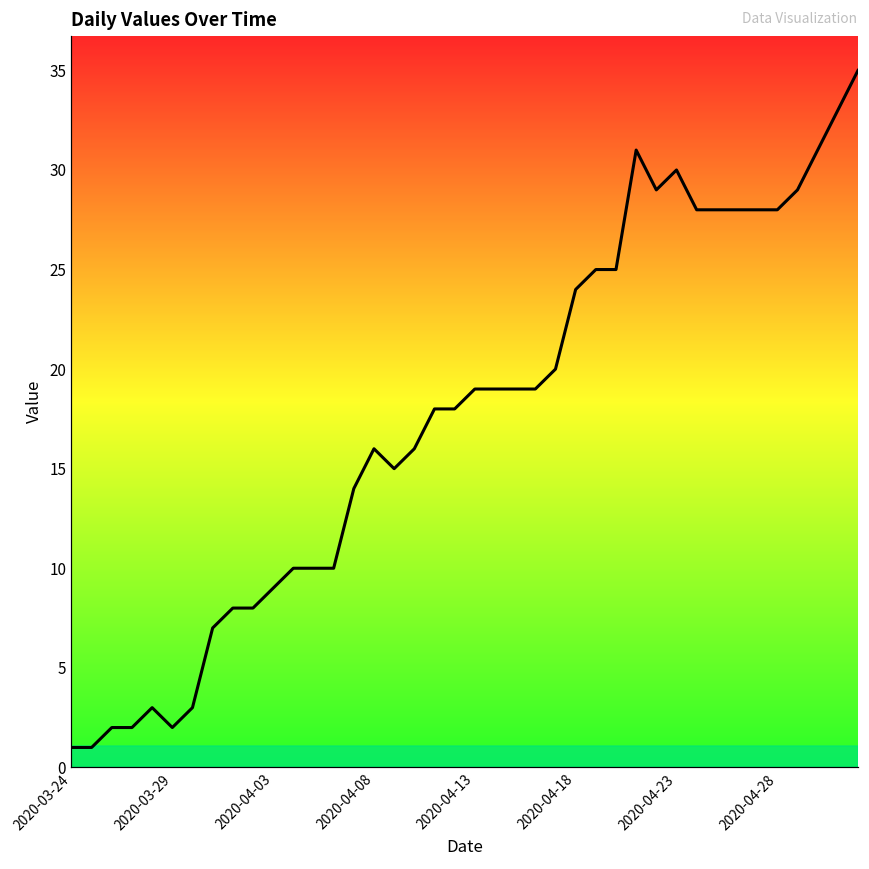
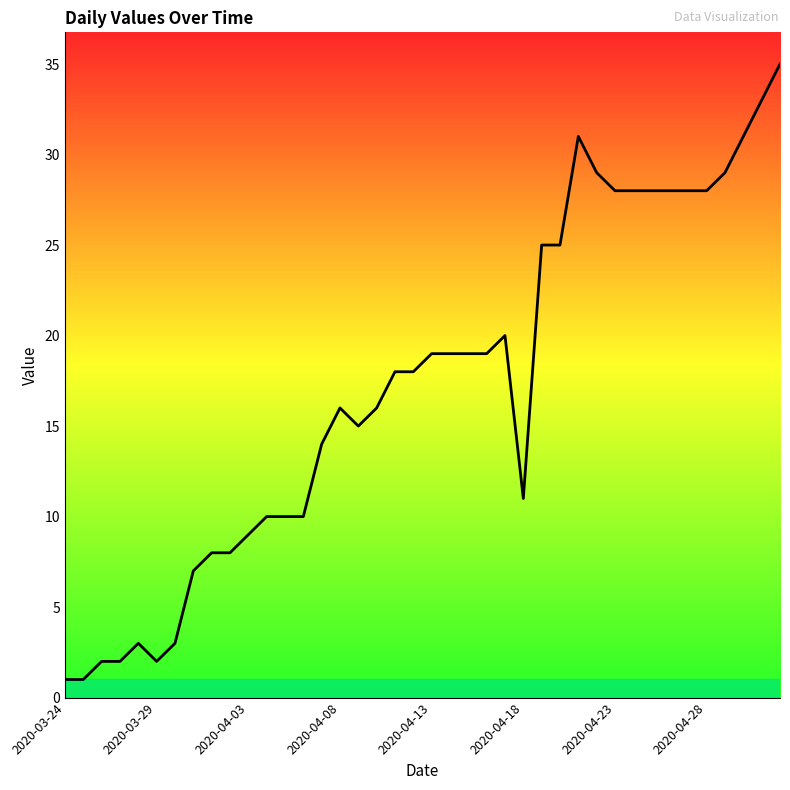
2020-04-18: 24 -> 11
2020-04-23: 30 -> 28
